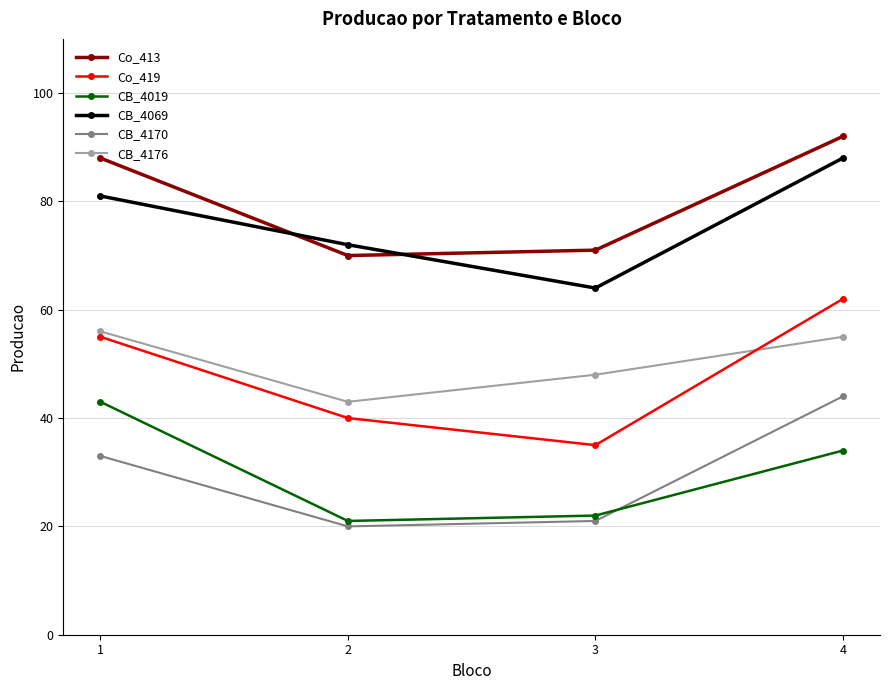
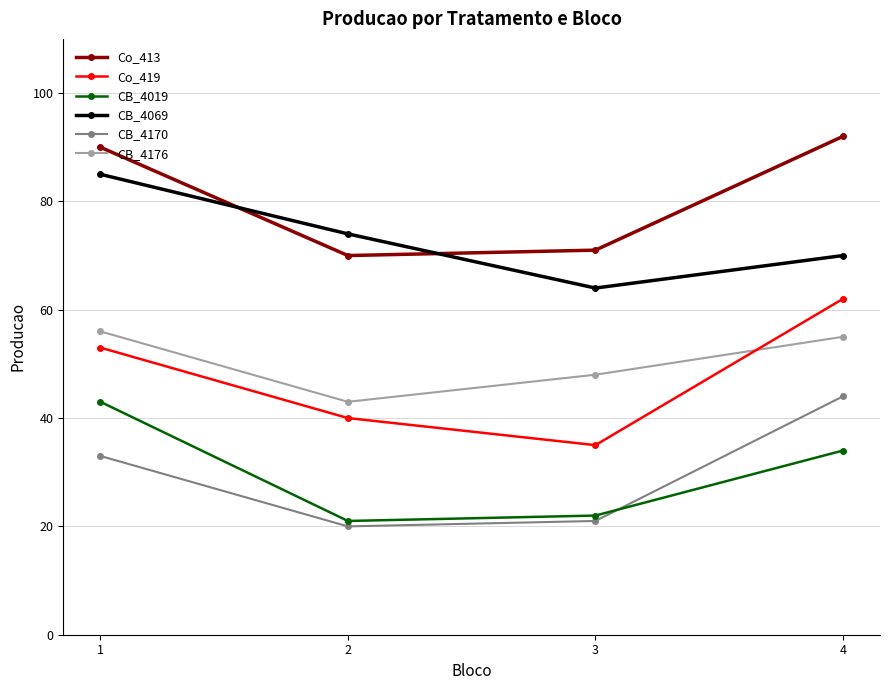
Co_413, 1: 88 -> 90
Co_419, 1: 55 -> 53
CB_4069, 1: 81 -> 85
CB_4069, 2: 72 -> 74
CB_4069, 4: 88 -> 70
